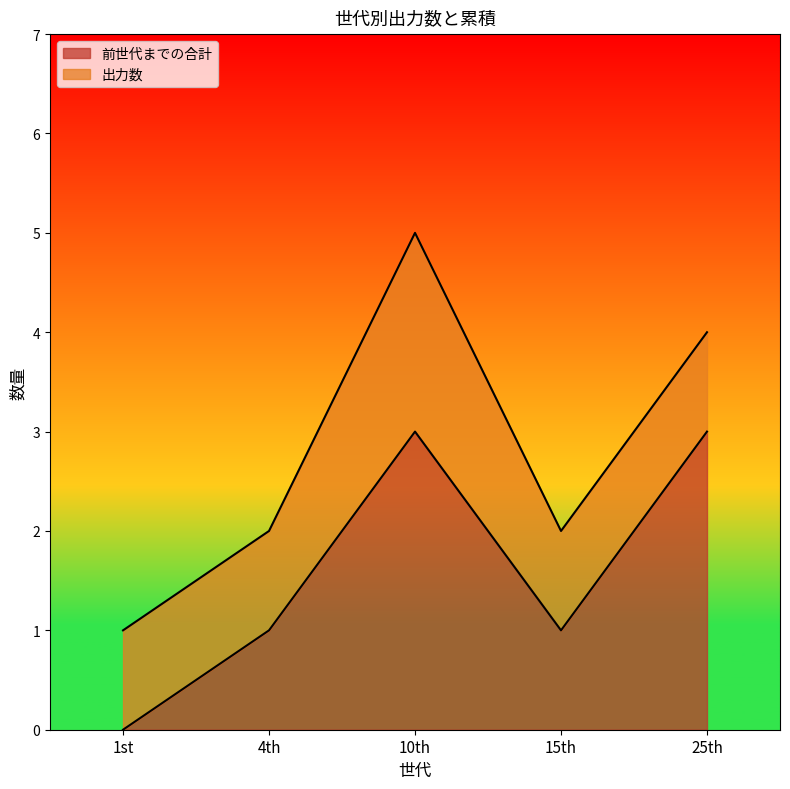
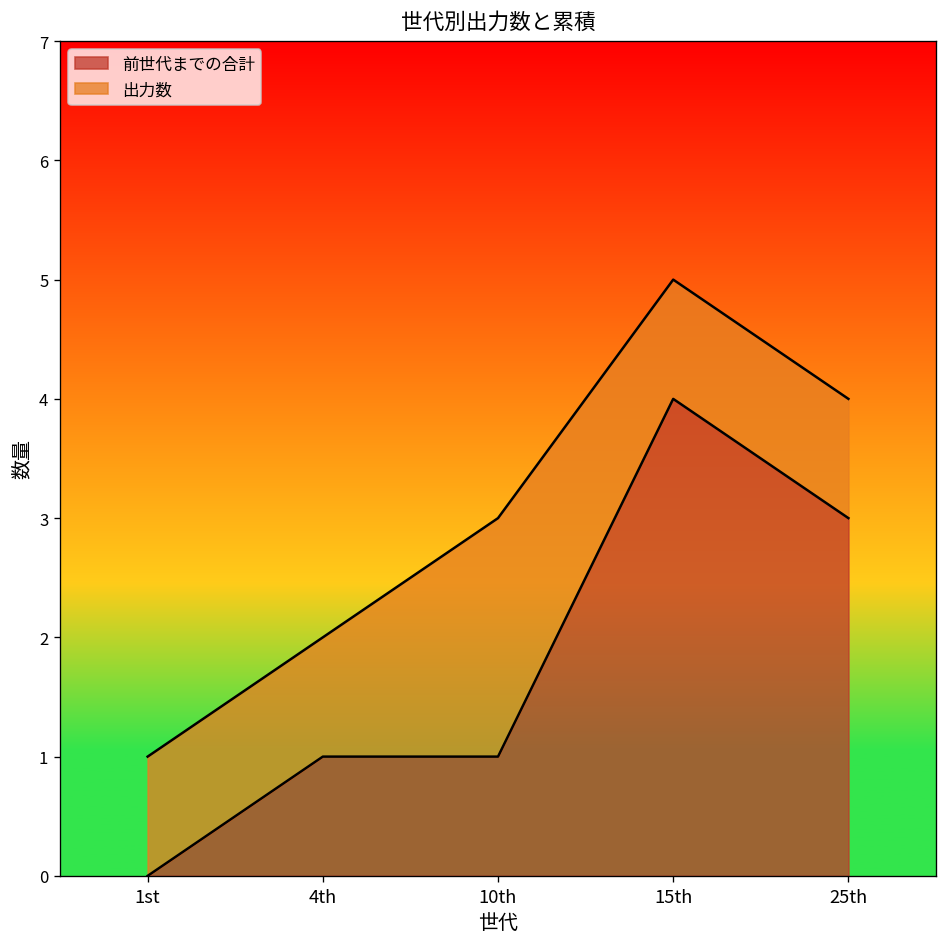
前世代までの合計, 10th: 3 -> 1
前世代までの合計, 15th: 1 -> 4
